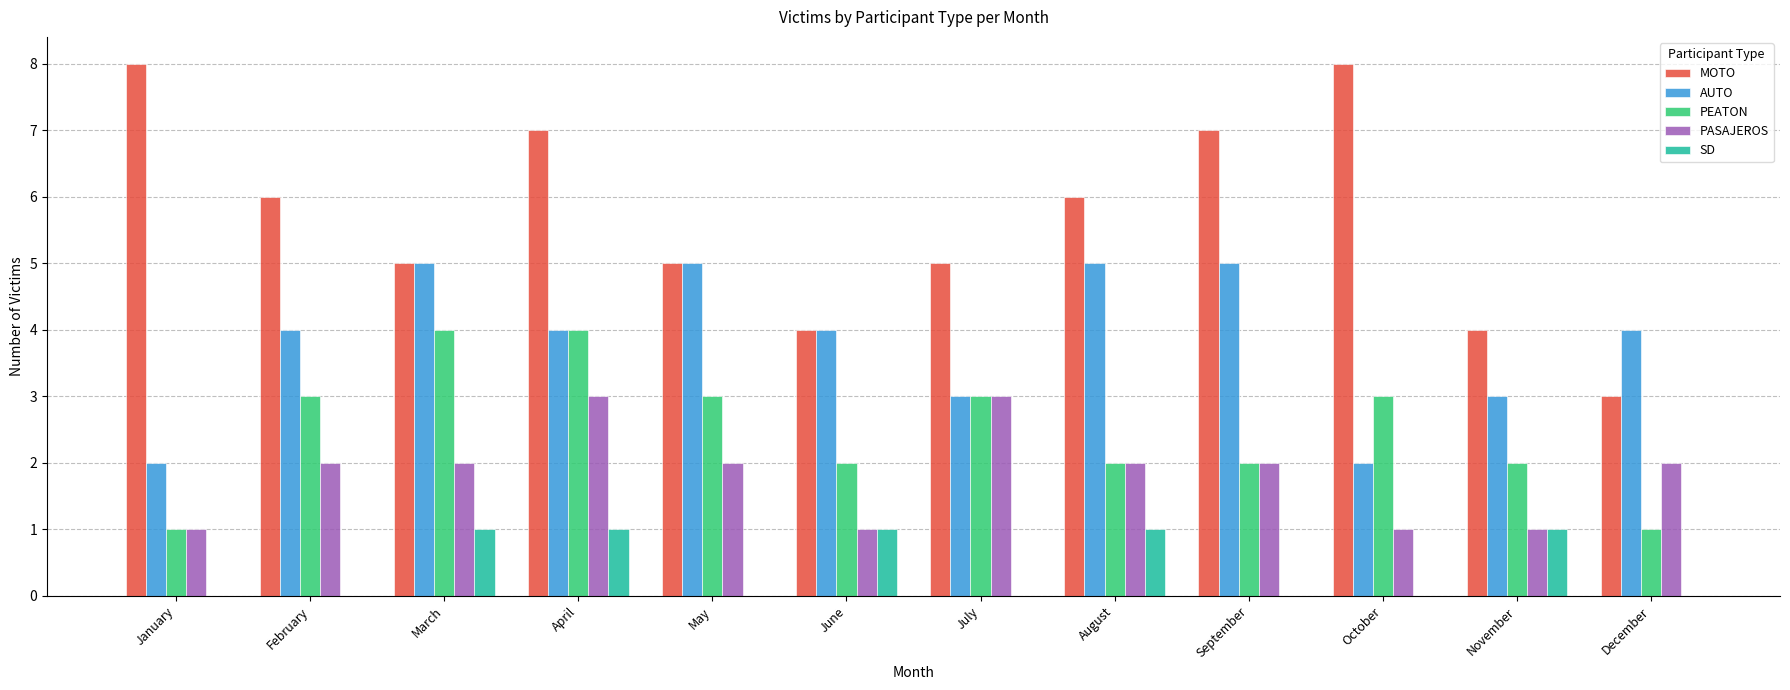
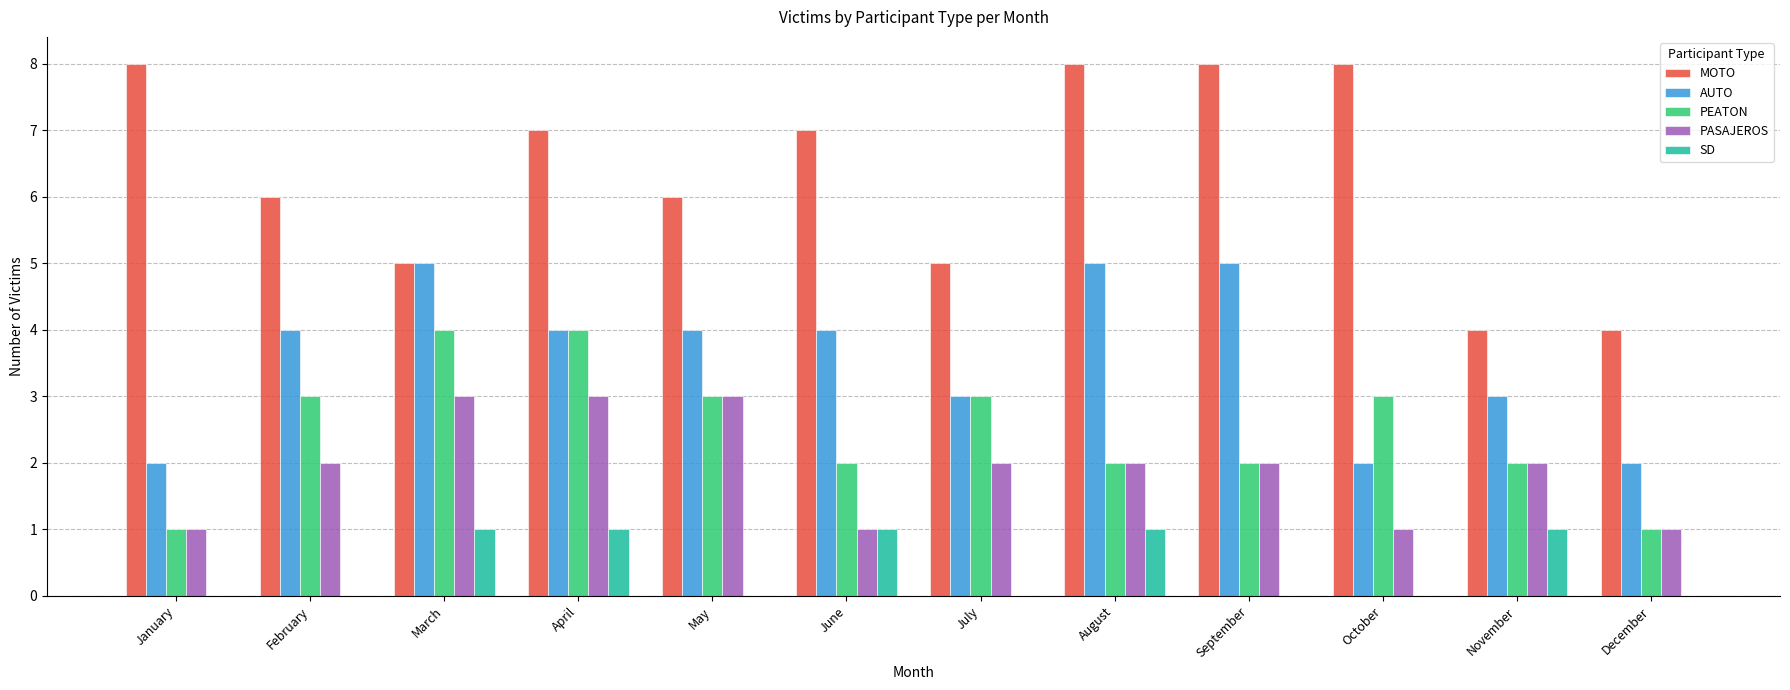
PASAJEROS, March: 2 -> 3
MOTO, May: 5 -> 6
AUTO, May: 5 -> 4
PASAJEROS, May: 2 -> 3
MOTO, June: 4 -> 7
PASAJEROS, July: 3 -> 2
MOTO, August: 6 -> 8
MOTO, September: 7 -> 8
PASAJEROS, November: 1 -> 2
MOTO, December: 3 -> 4
AUTO, December: 4 -> 2
PASAJEROS, December: 2 -> 1
